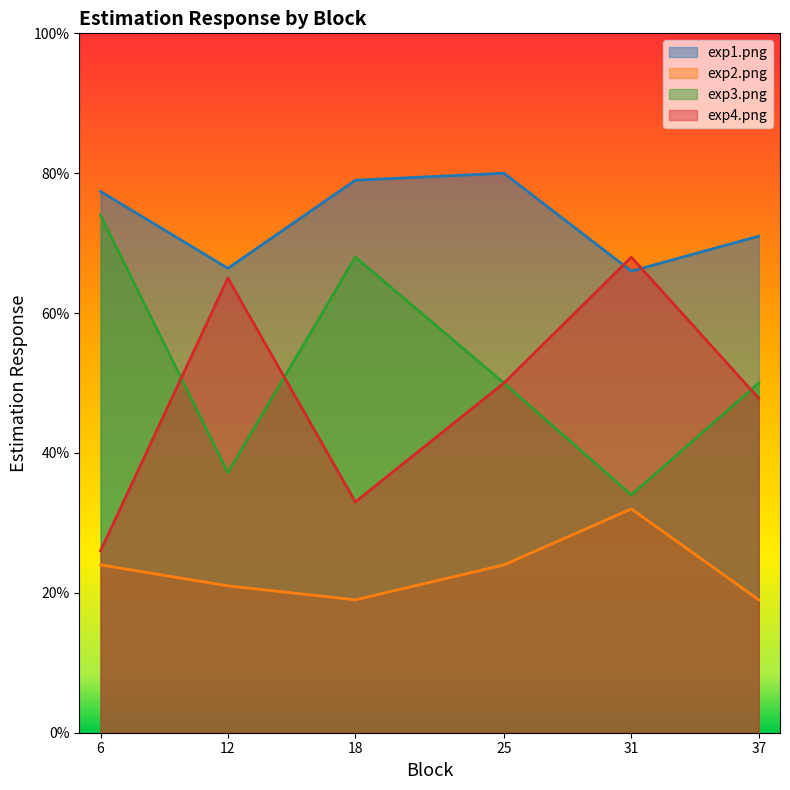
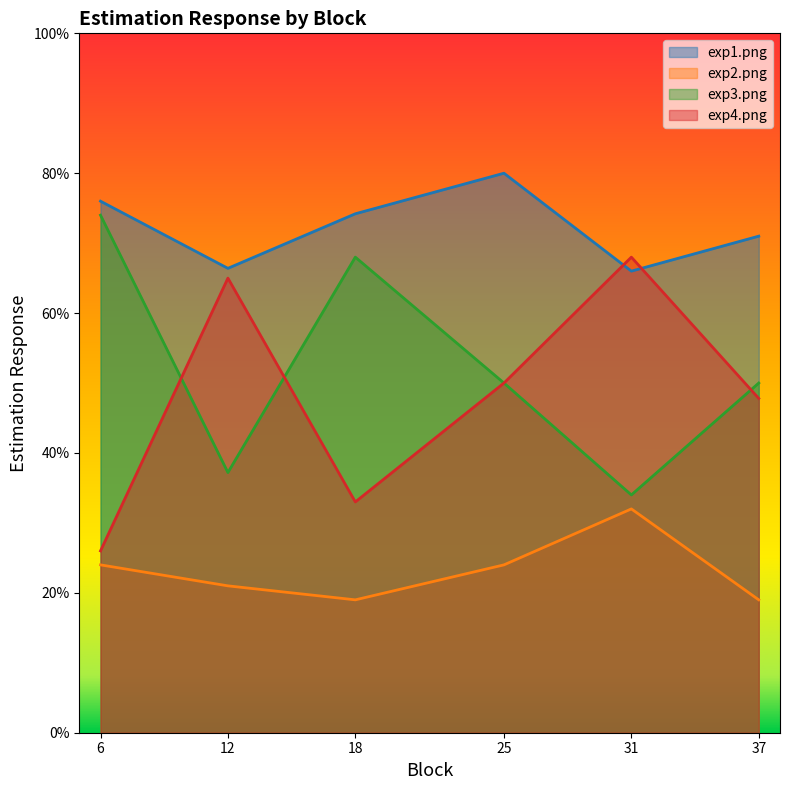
exp1.png, 6: 77% -> 76%
exp1.png, 18: 79% -> 74%
